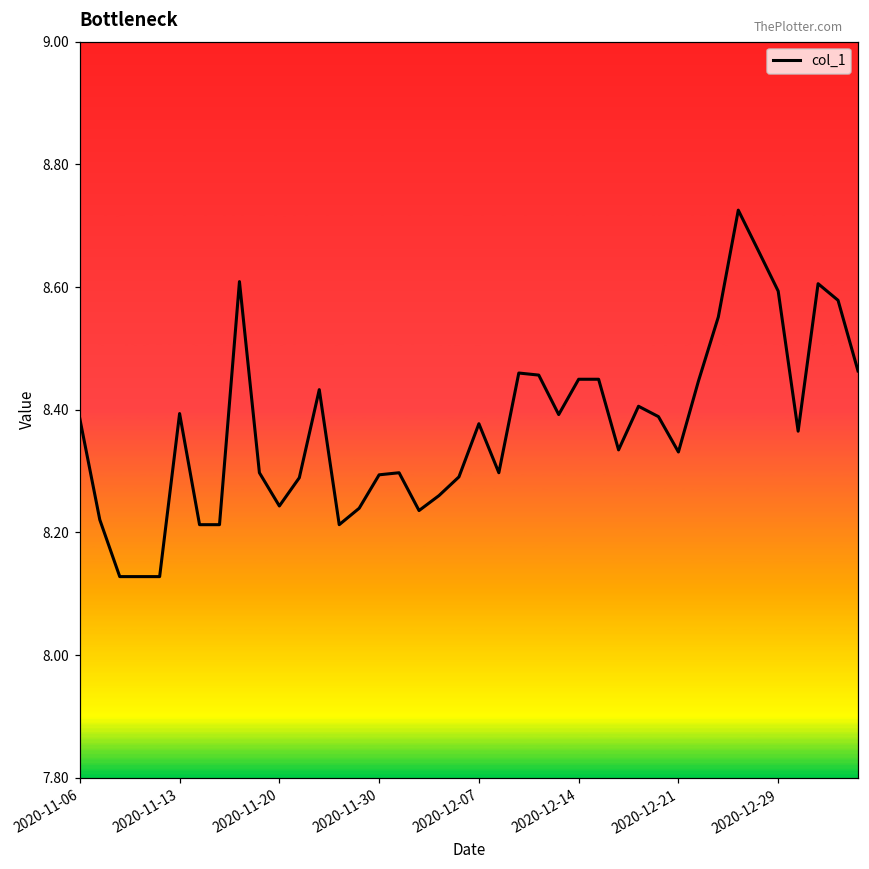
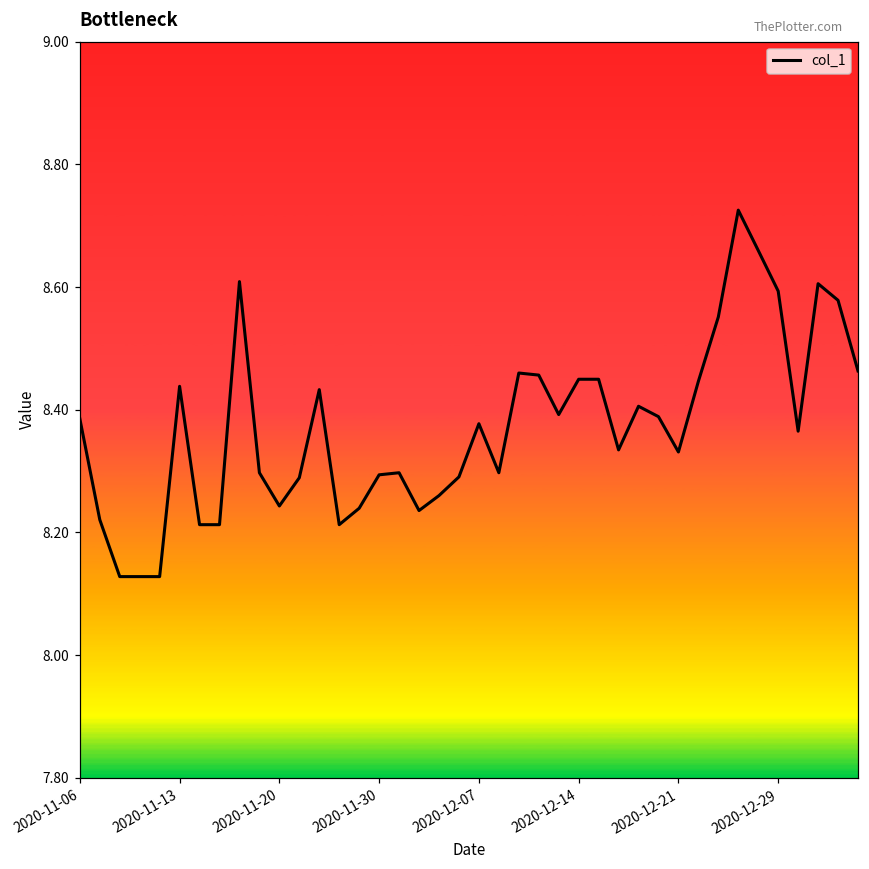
2020-11-13: 8.39 -> 8.44
